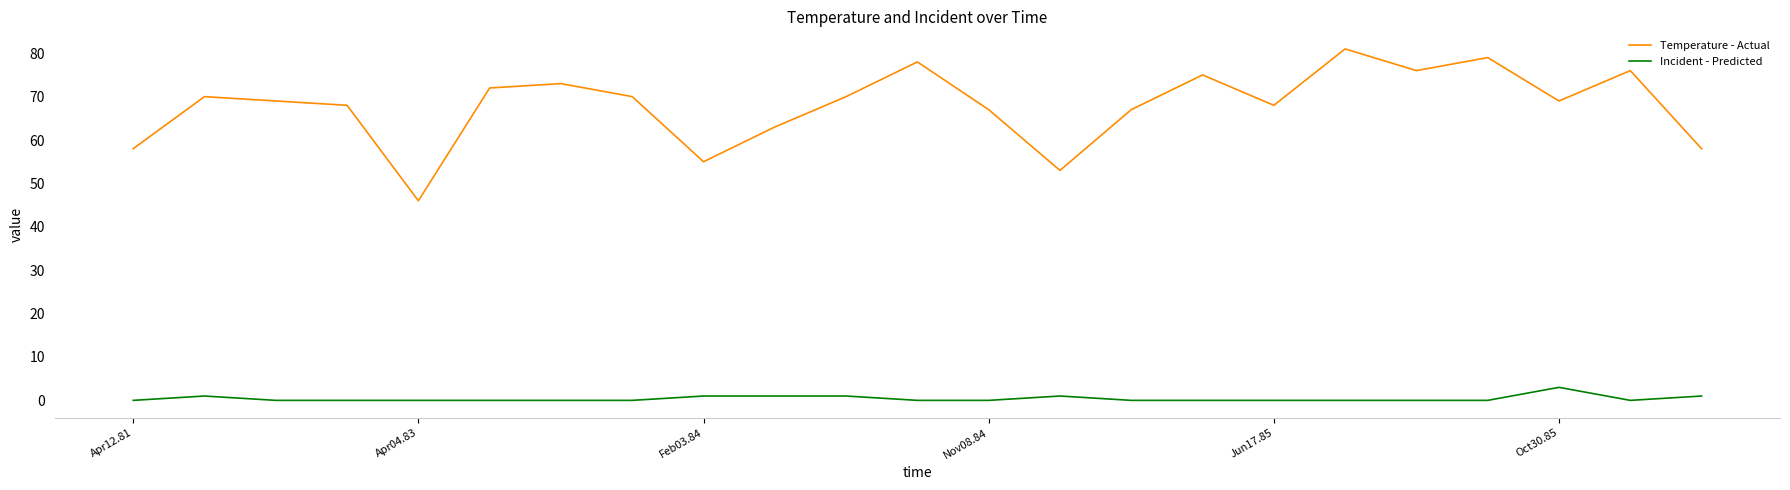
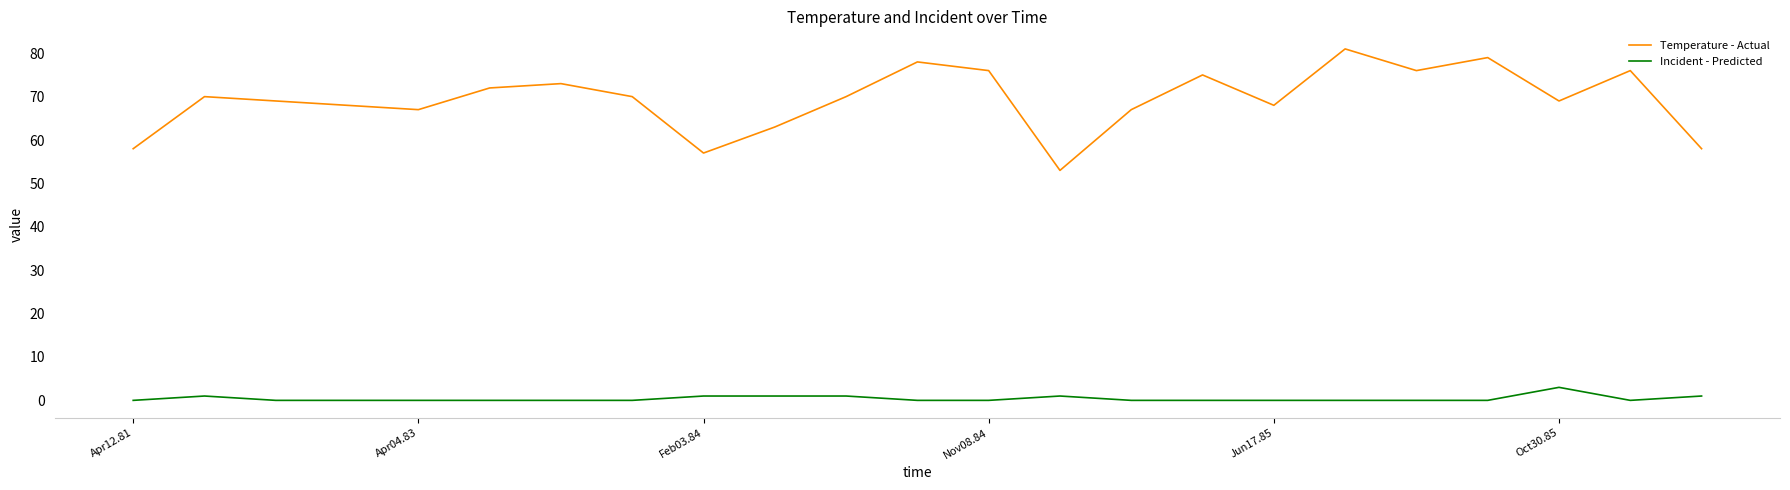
Temperature - Actual, Apr04.83: 46 -> 67
Temperature - Actual, Feb03.84: 55 -> 57
Temperature - Actual, Nov08.84: 67 -> 76
